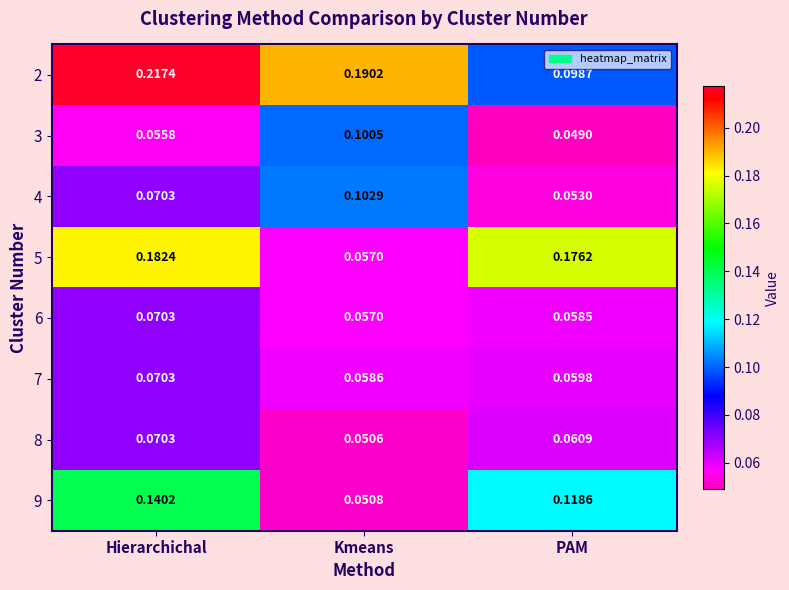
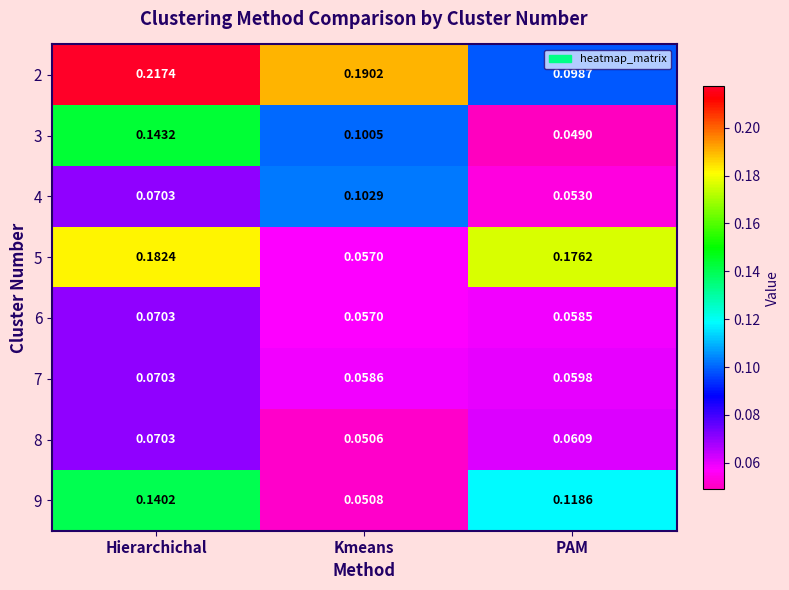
3, Hierarchichal: 0.0558 -> 0.1432
